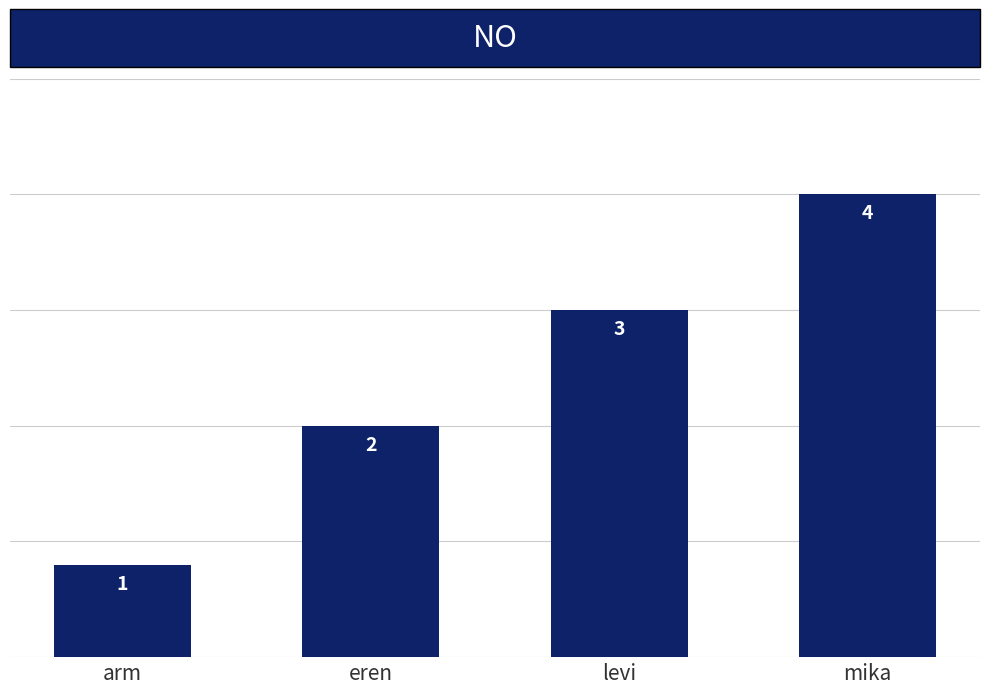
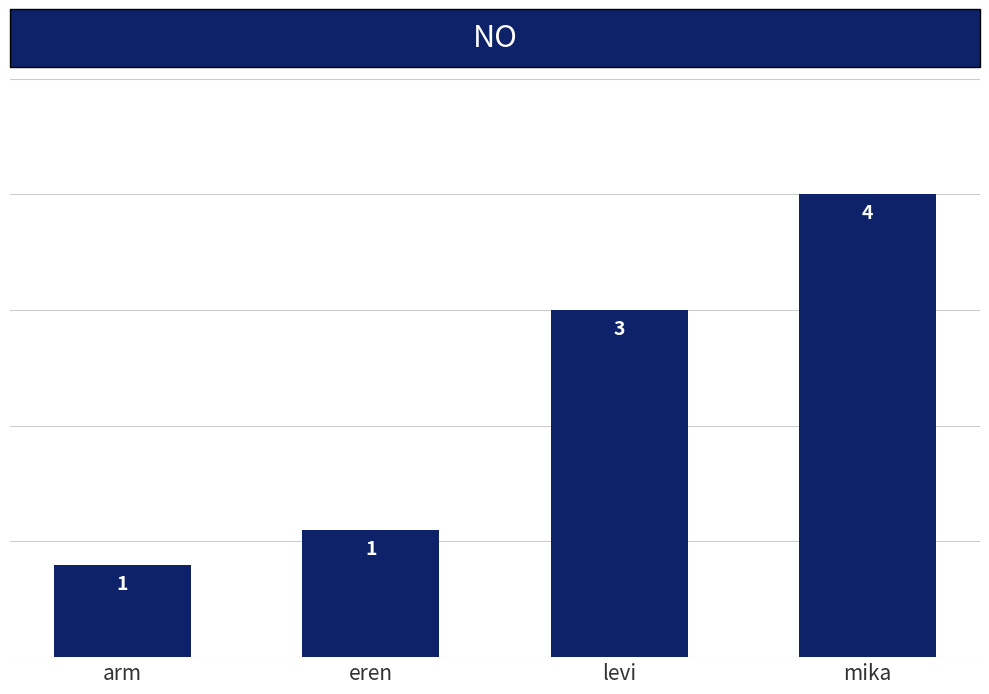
eren: 2 -> 1
